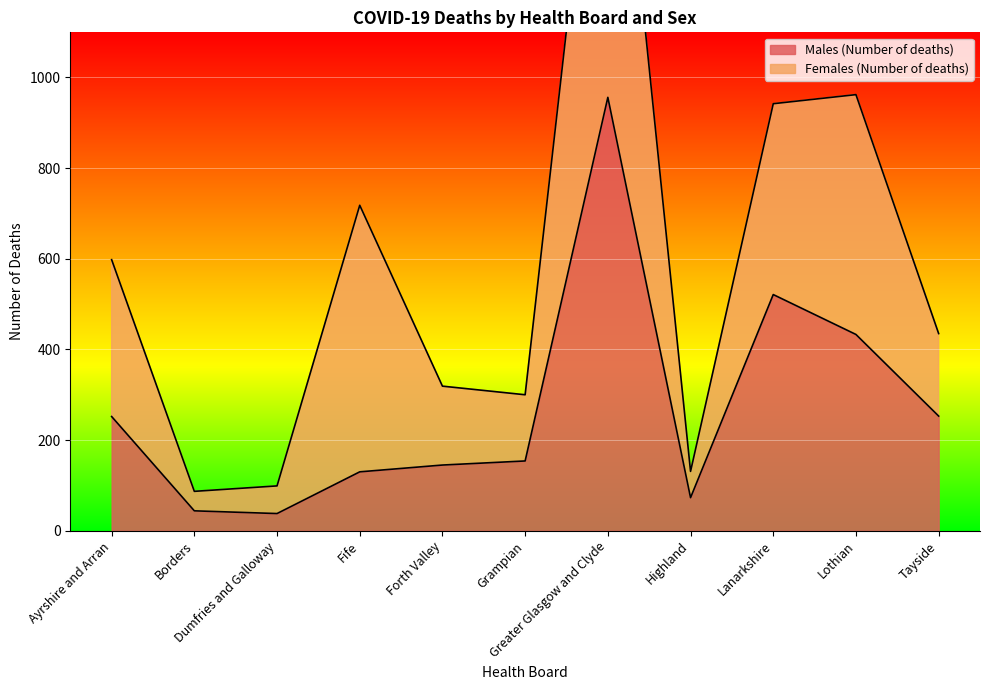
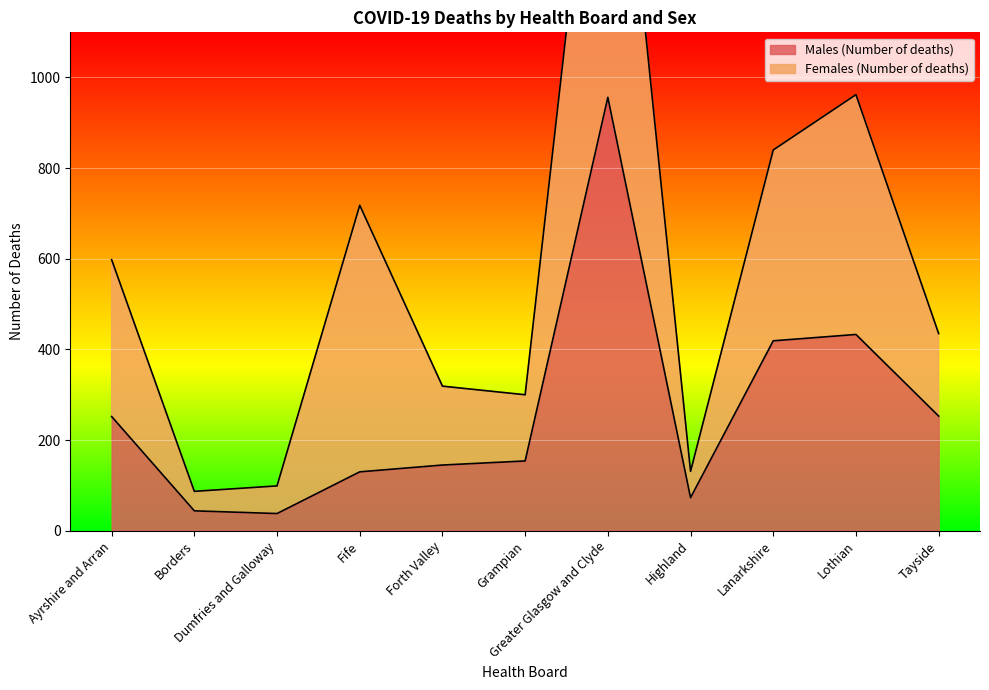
Males (Number of deaths), Lanarkshire: 520 -> 420
